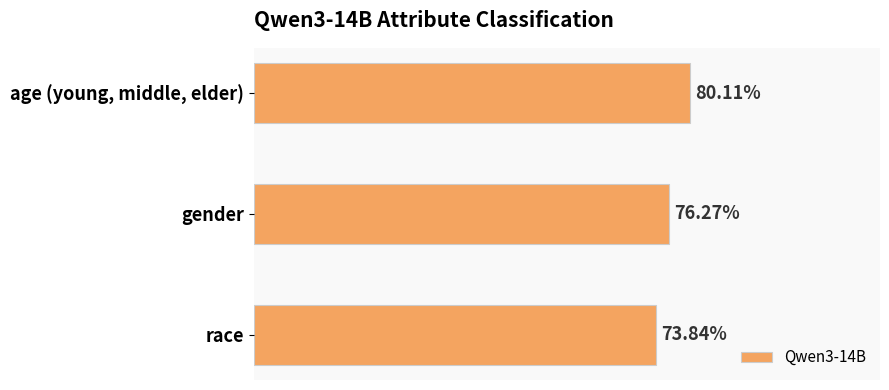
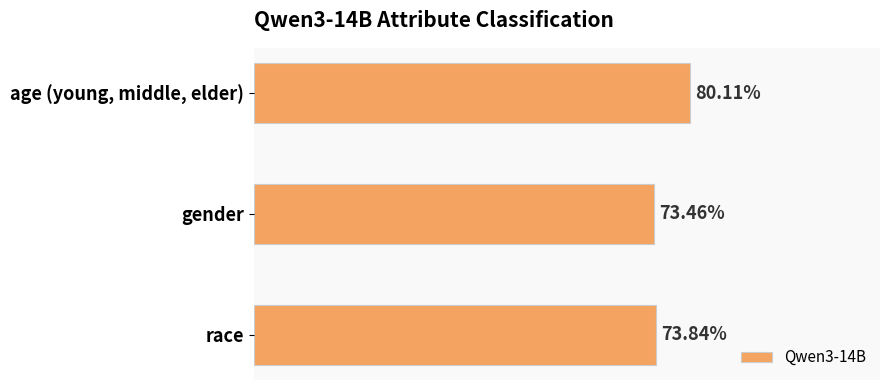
gender: 76.27% -> 73.46%
